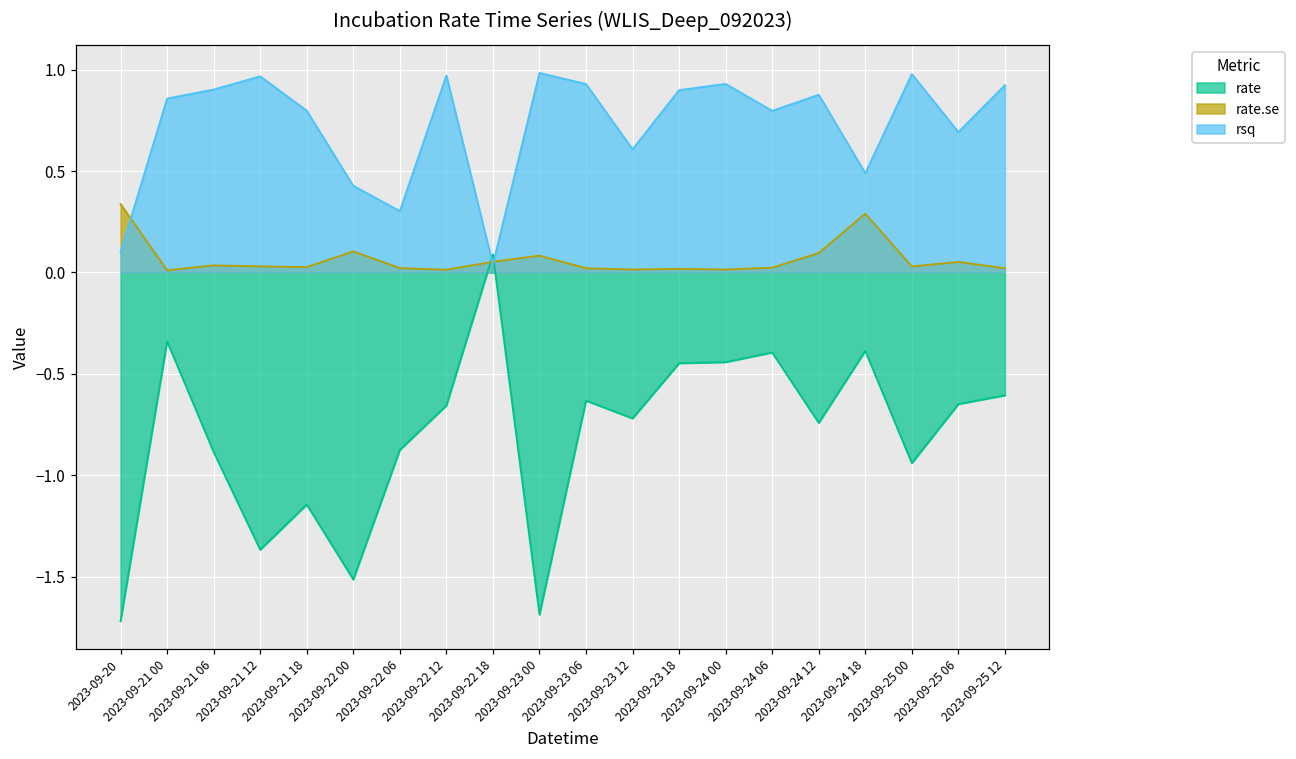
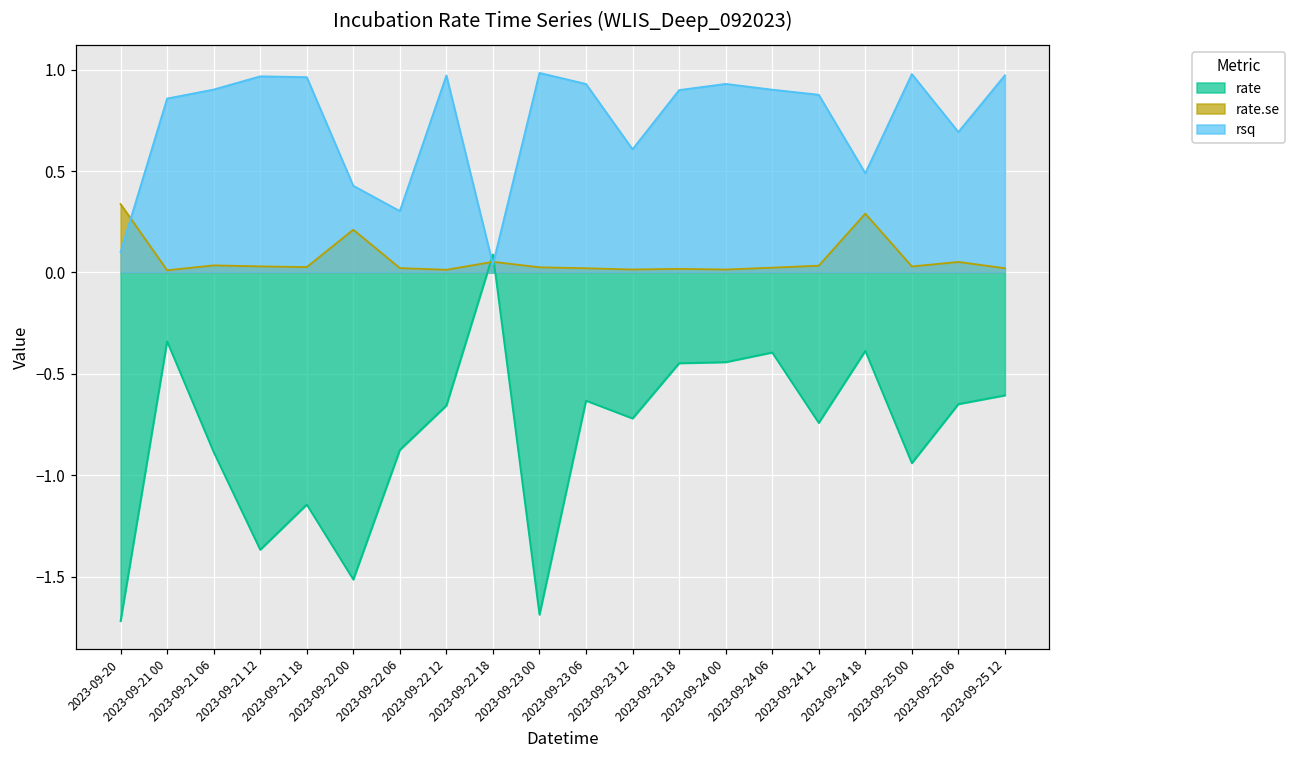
rsq, 2023-09-21 18: 0.80 -> 0.96
rate.se, 2023-09-22 00: 0.10 -> 0.21
rate.se, 2023-09-23 00: 0.08 -> 0.03
rsq, 2023-09-24 06: 0.80 -> 0.90
rate.se, 2023-09-24 12: 0.10 -> 0.03
rsq, 2023-09-25 12: 0.92 -> 0.97
